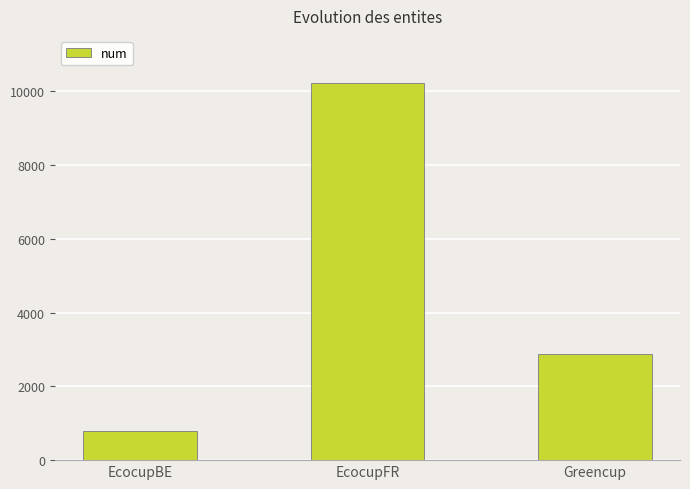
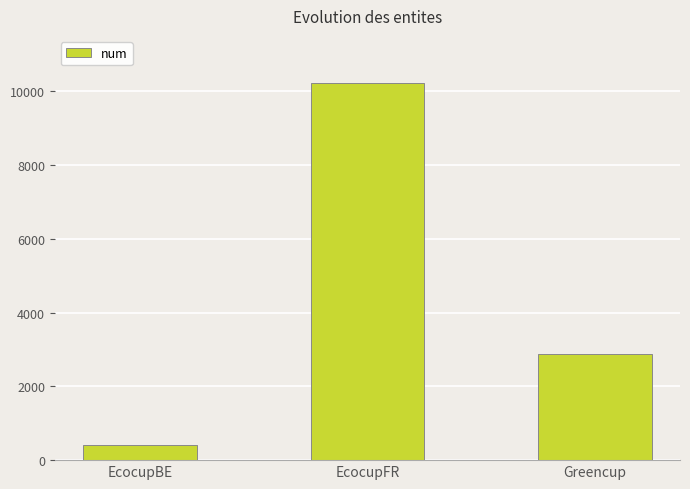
EcocupBE: 800 -> 400
